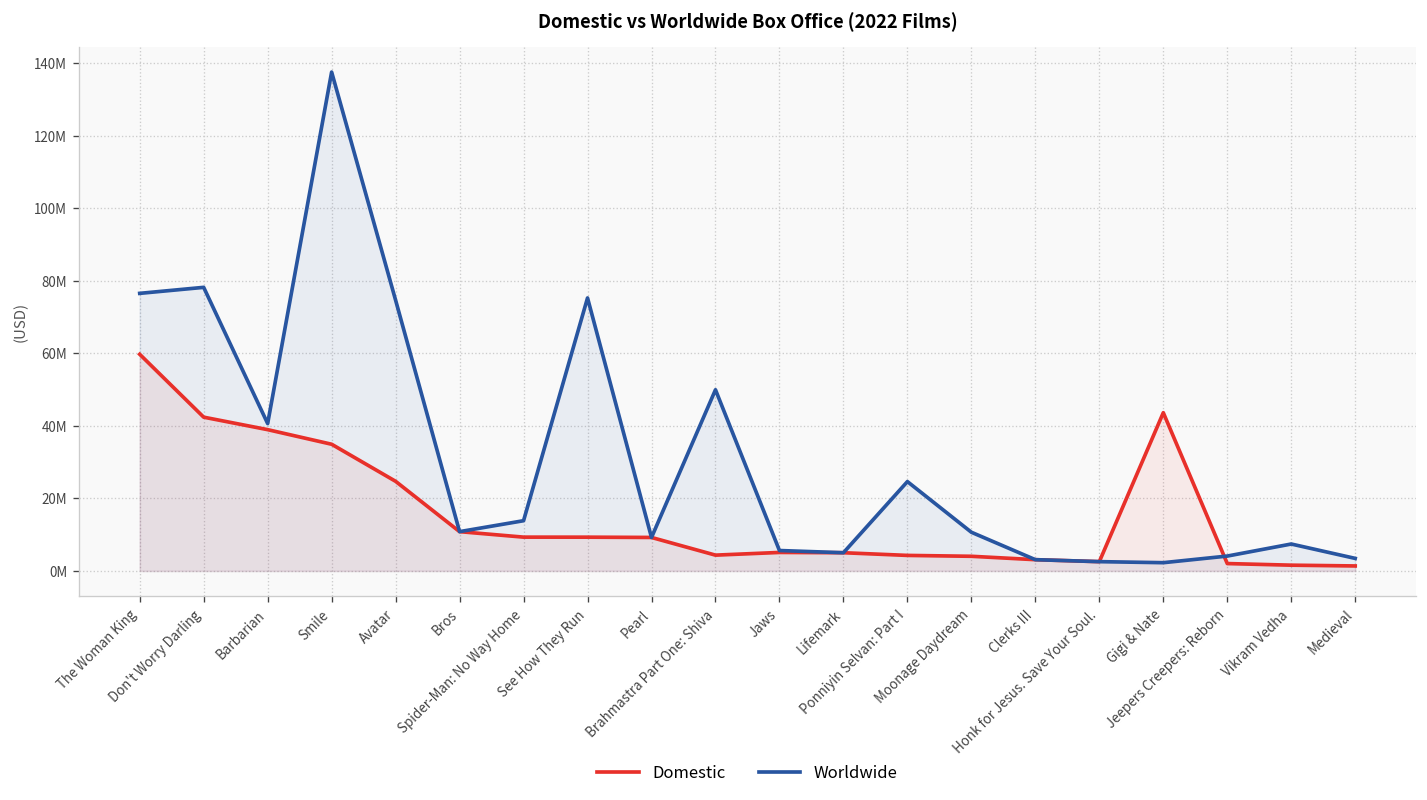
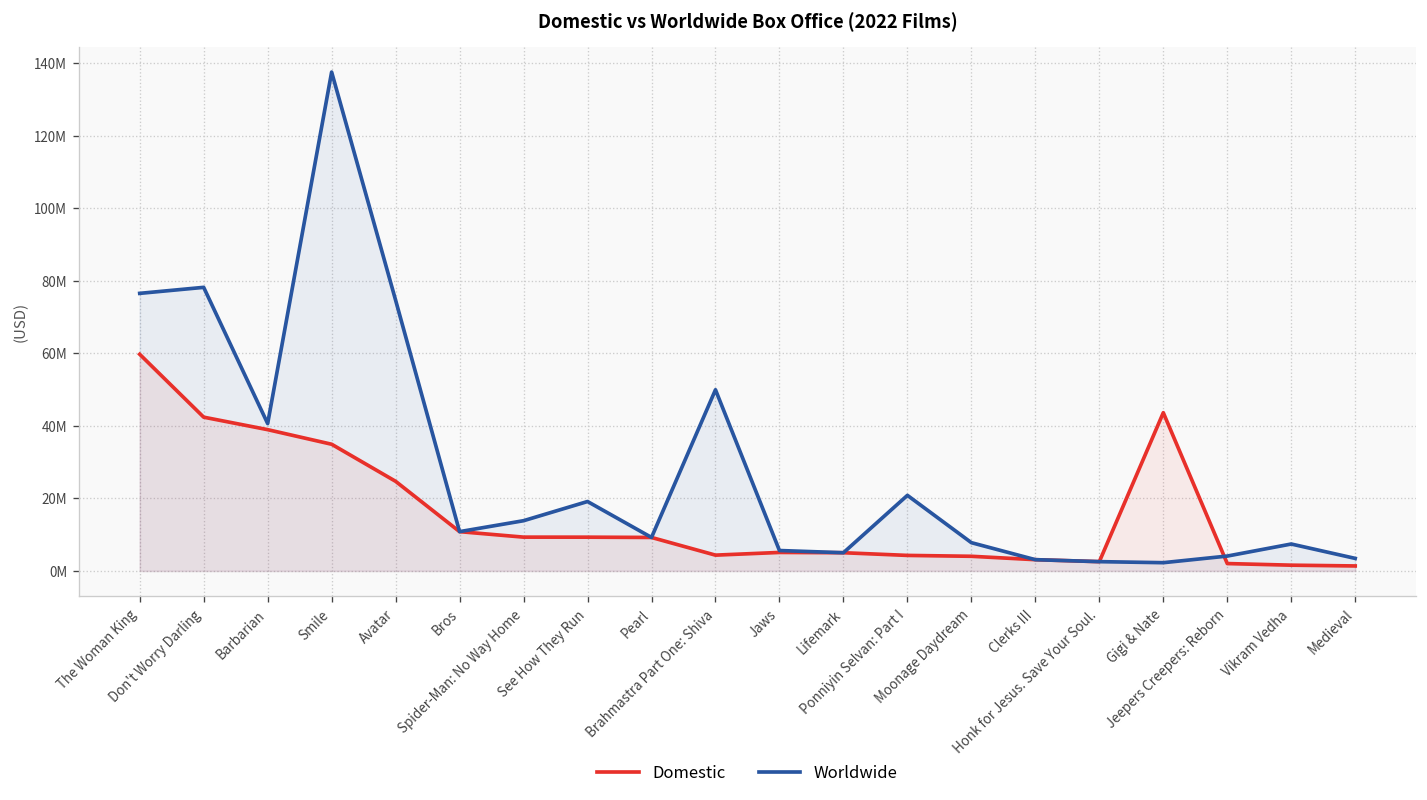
Worldwide, See How They Run: 75000000 -> 19000000
Worldwide, Ponniyin Selvan: Part I: 25000000 -> 21000000
Worldwide, Moonage Daydream: 11000000 -> 8000000
